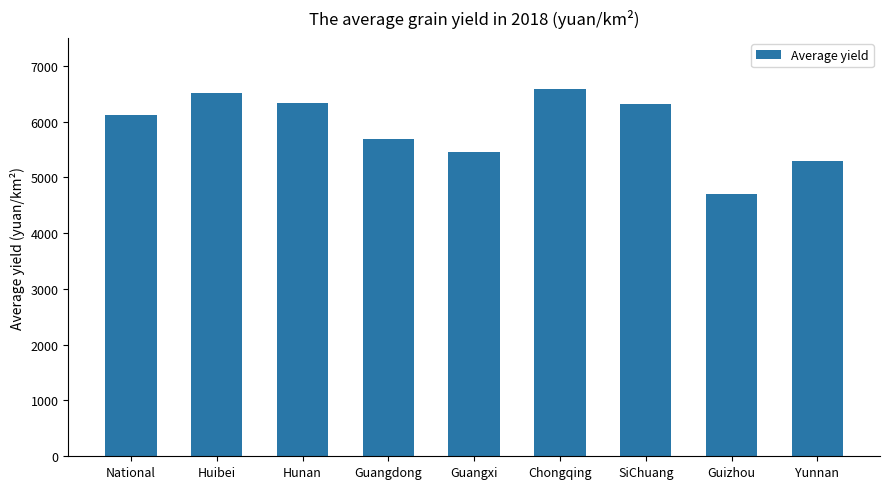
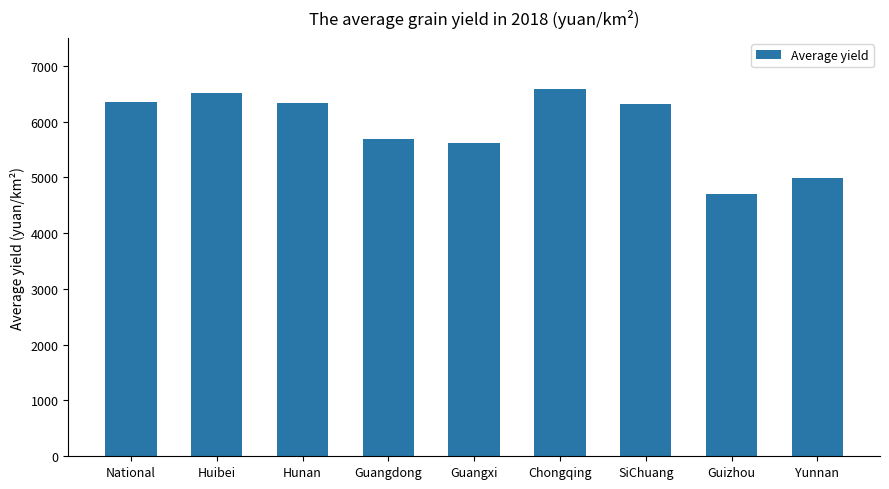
National: 6100 -> 6300
Guangxi: 5400 -> 5600
Yunnan: 5300 -> 5000
